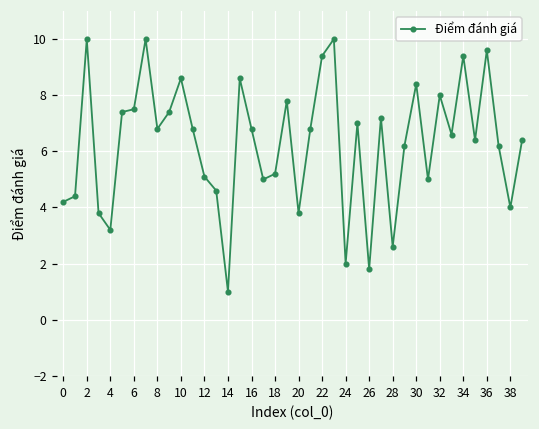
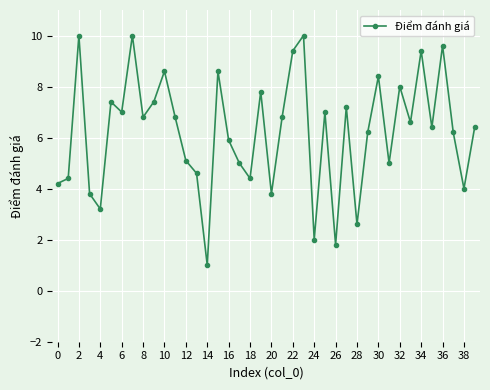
6: 7.5 -> 7.0
16: 6.8 -> 5.9
18: 5.2 -> 4.4
